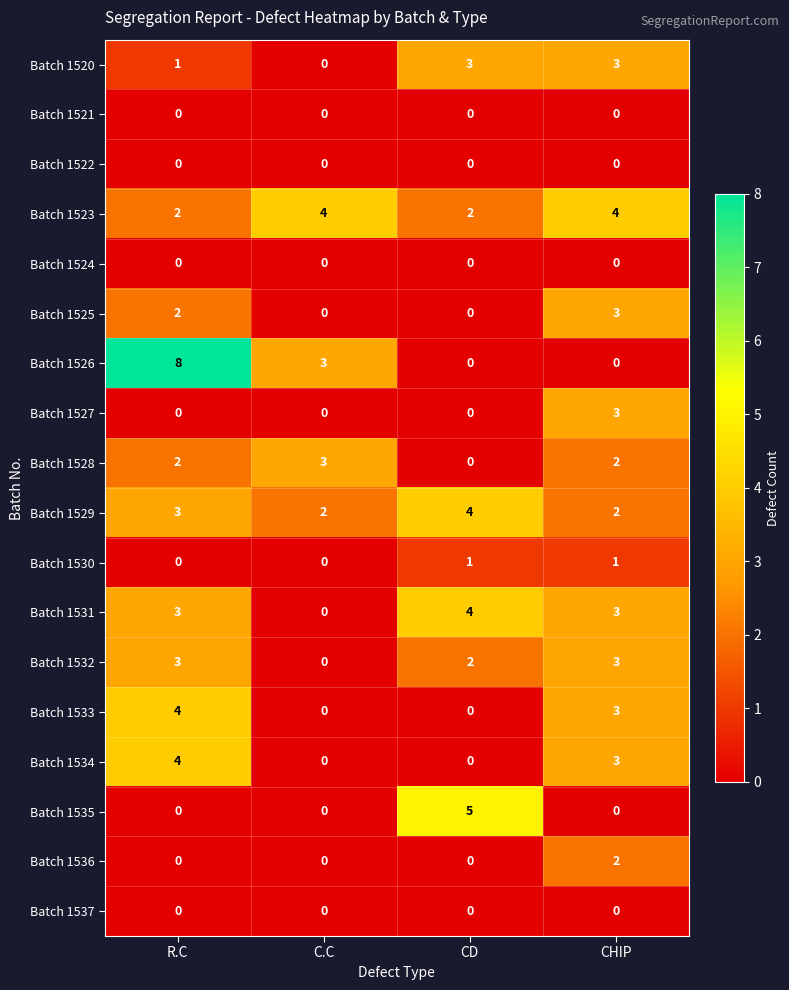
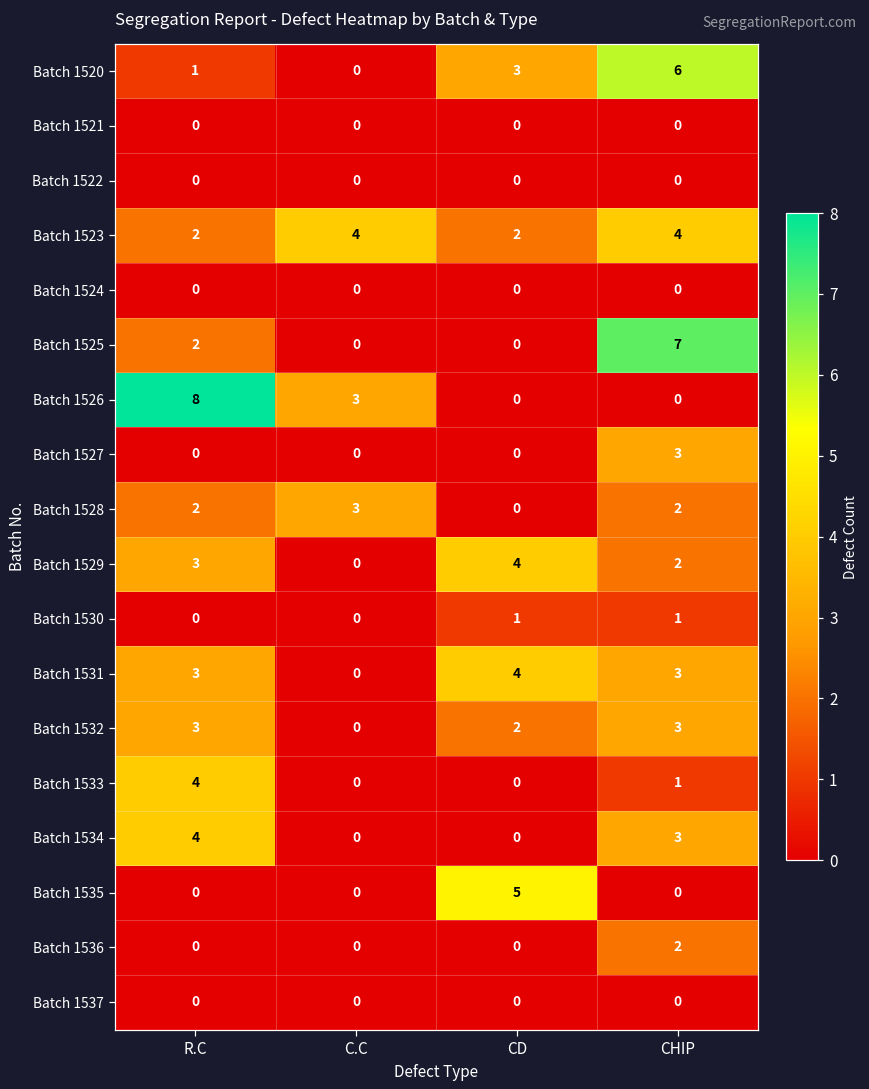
Batch 1520, CHIP: 3 -> 6
Batch 1525, CHIP: 3 -> 7
Batch 1529, C.C: 2 -> 0
Batch 1533, CHIP: 3 -> 1
